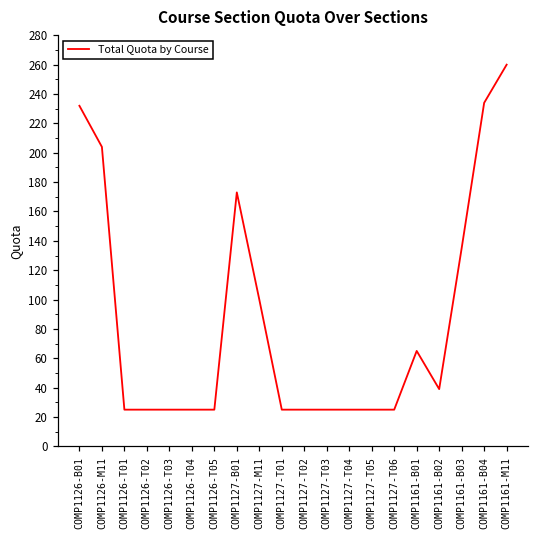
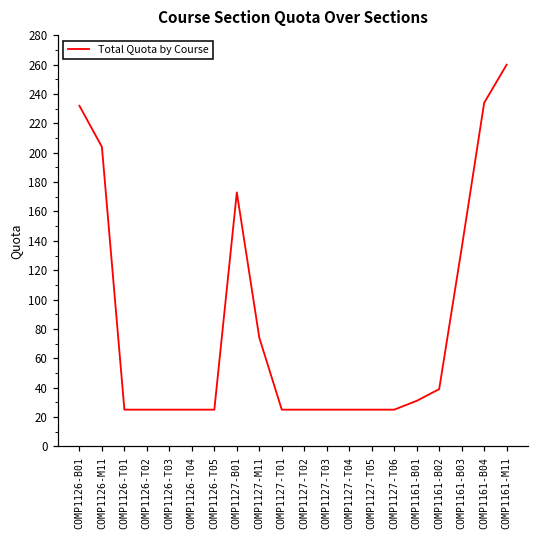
COMP1127-M11: 100 -> 74
COMP1161-B01: 65 -> 31
